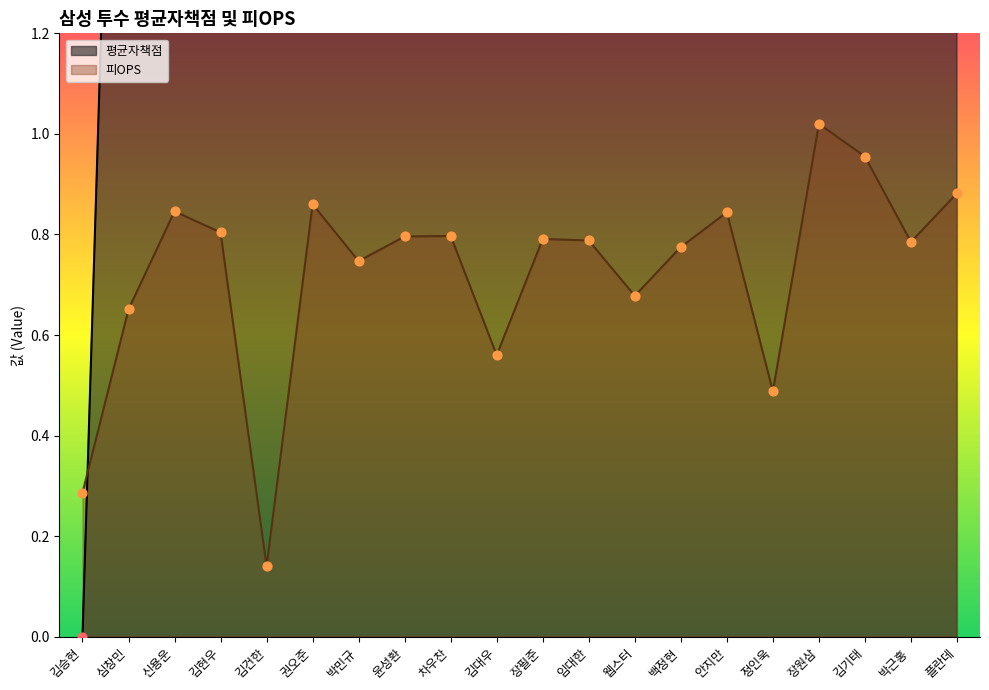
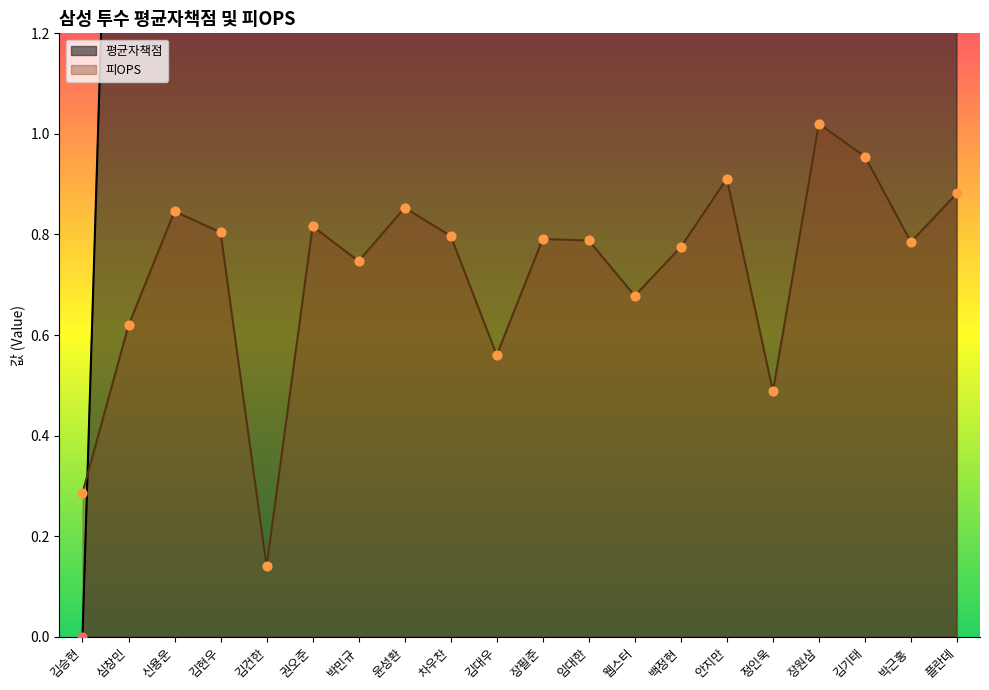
피OPS, 심창민: 0.65 -> 0.62
피OPS, 권오준: 0.86 -> 0.82
피OPS, 윤성환: 0.80 -> 0.85
피OPS, 안지만: 0.84 -> 0.91
